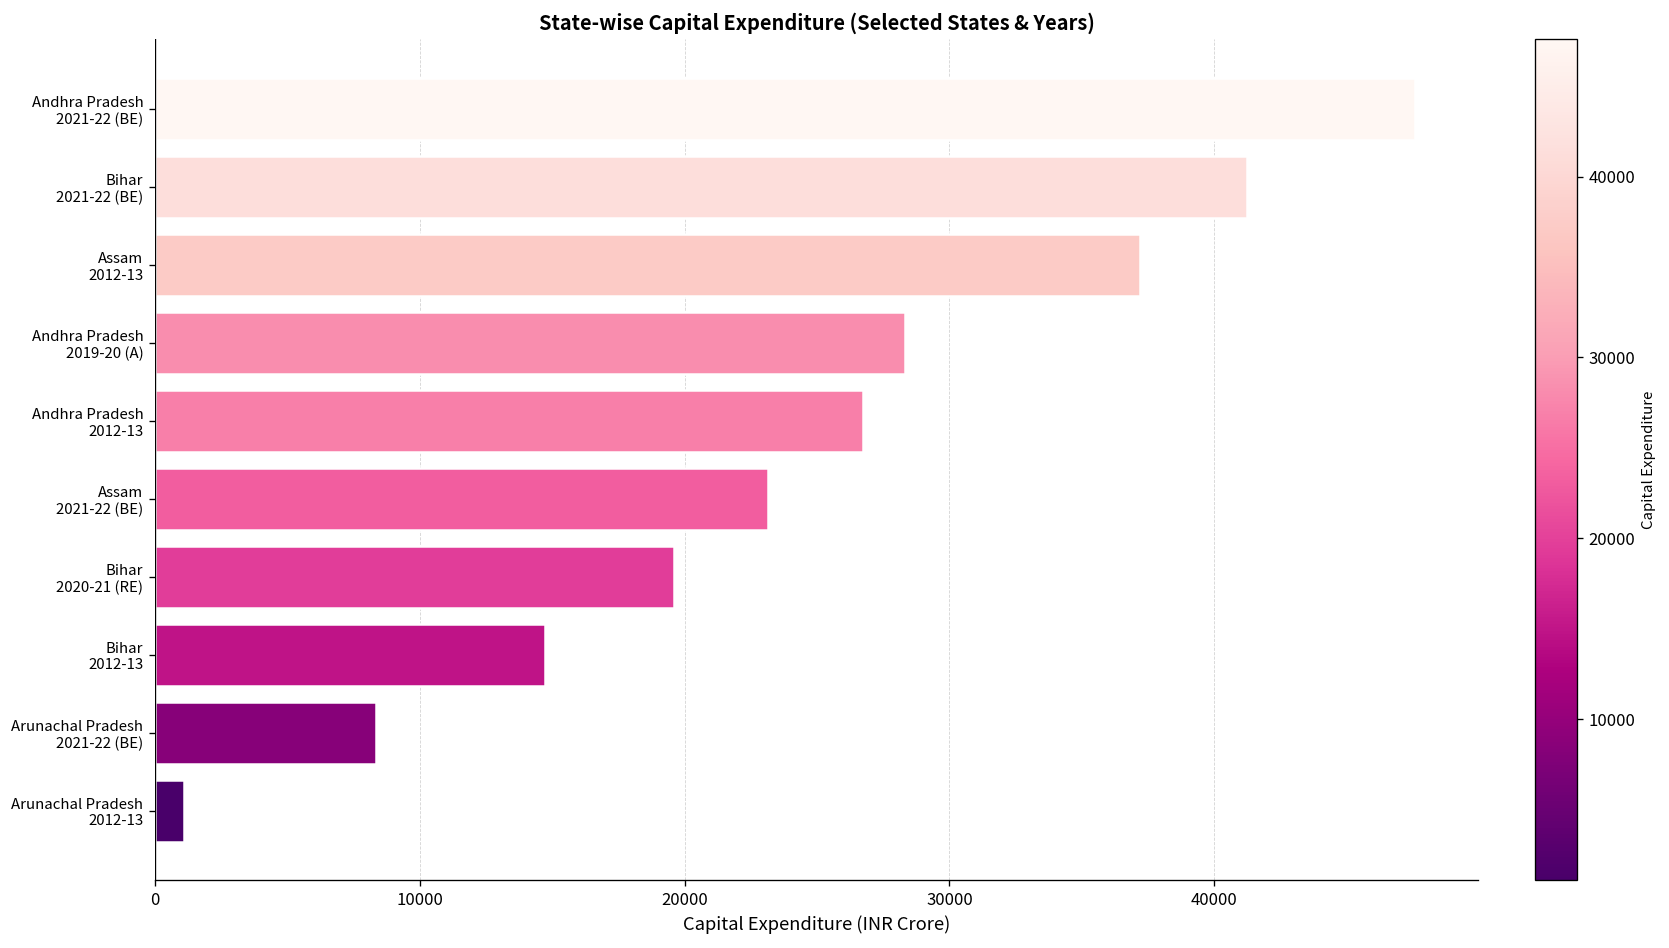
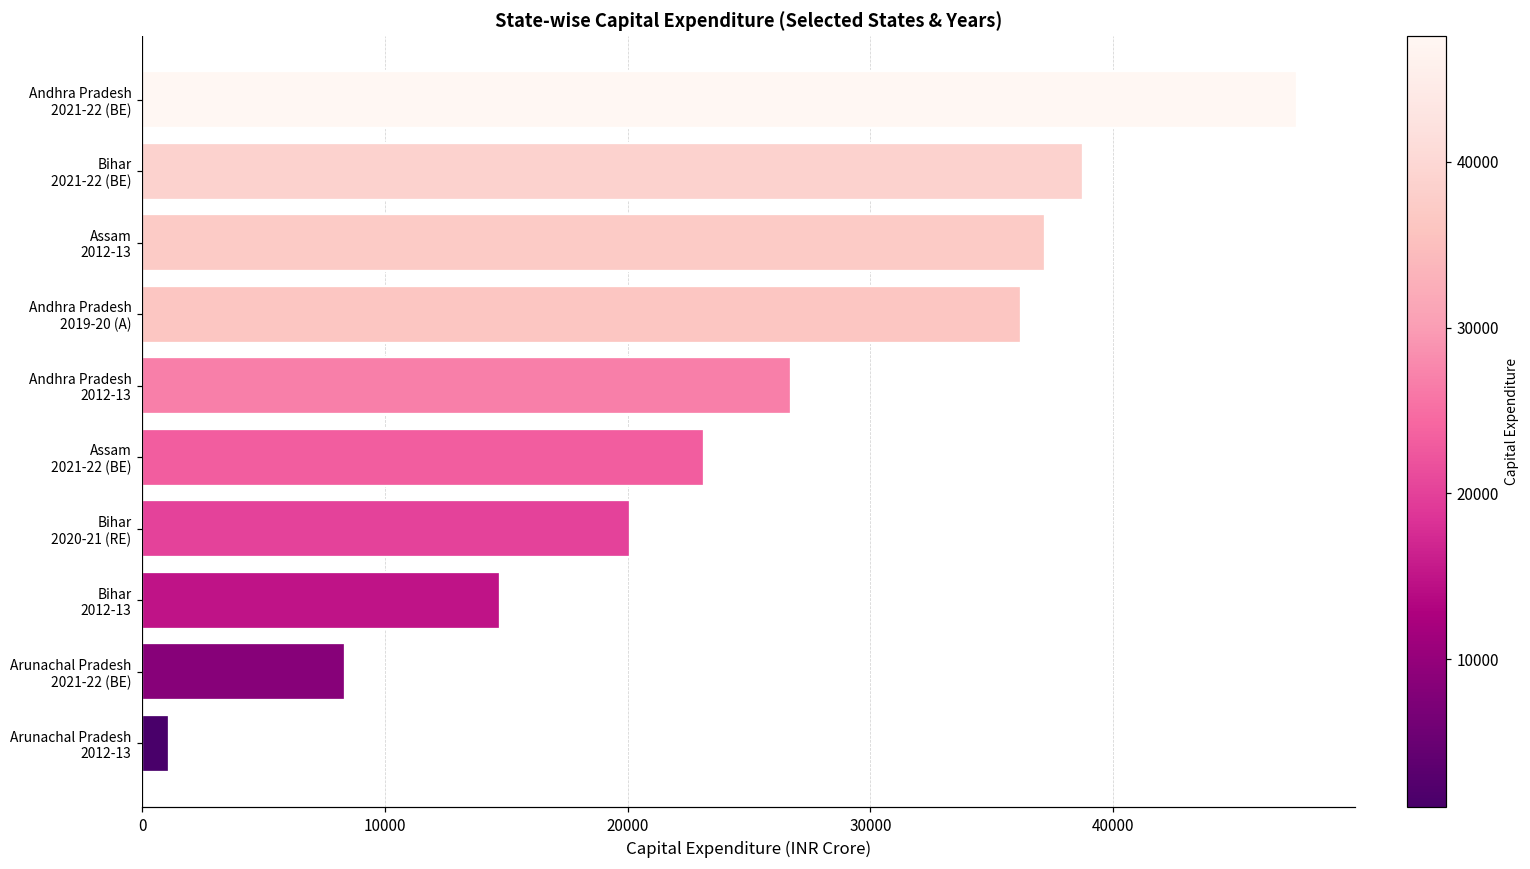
Bihar 2021-22 (BE): 41200 -> 38800
Andhra Pradesh 2019-20 (A): 28300 -> 36200
Bihar 2020-21 (RE): 19600 -> 20100
